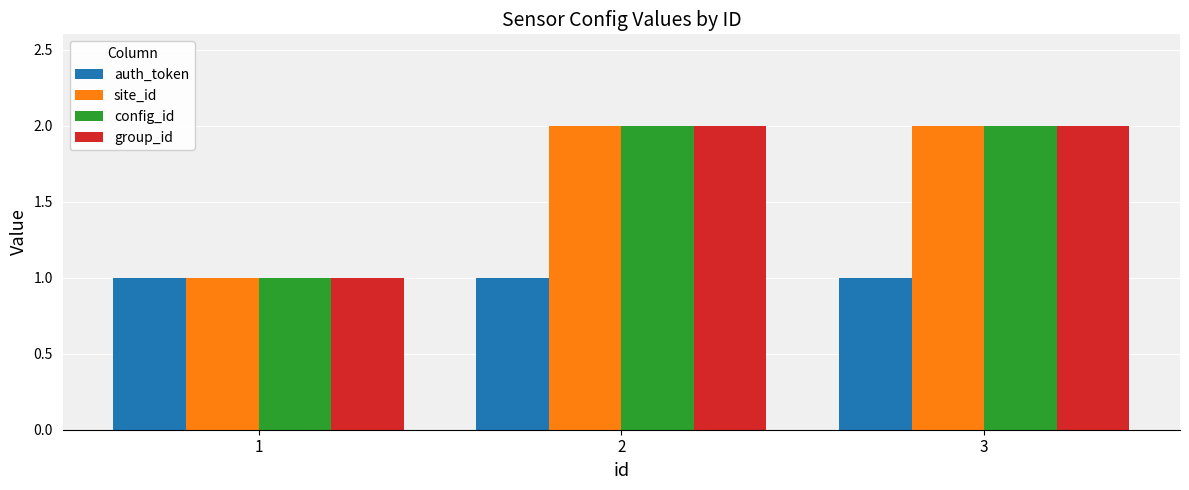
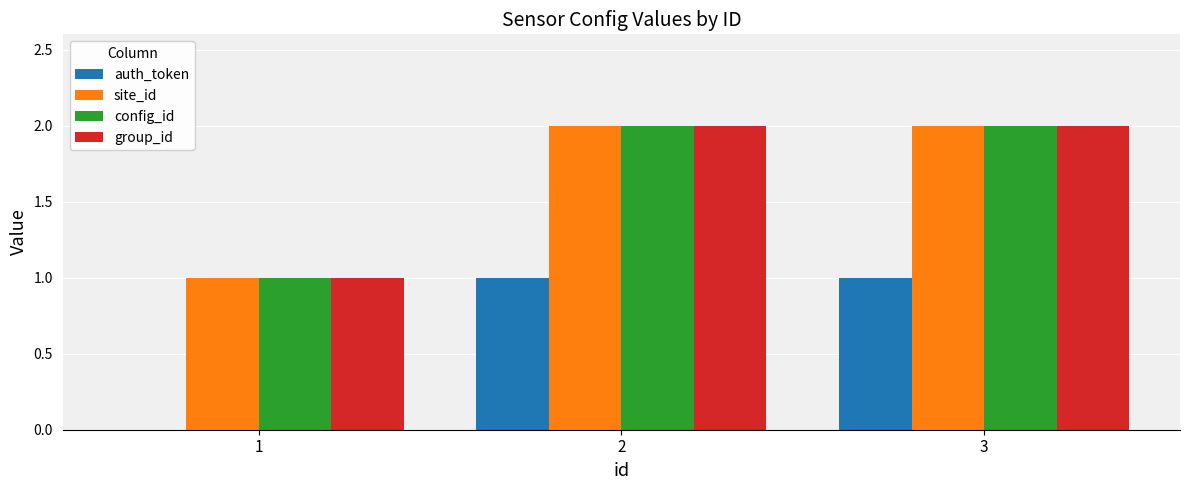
auth_token, 1: 1 -> 0
